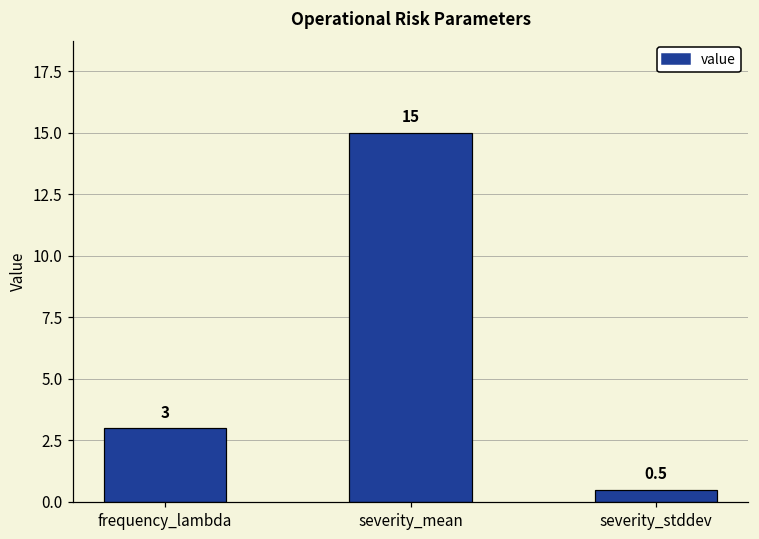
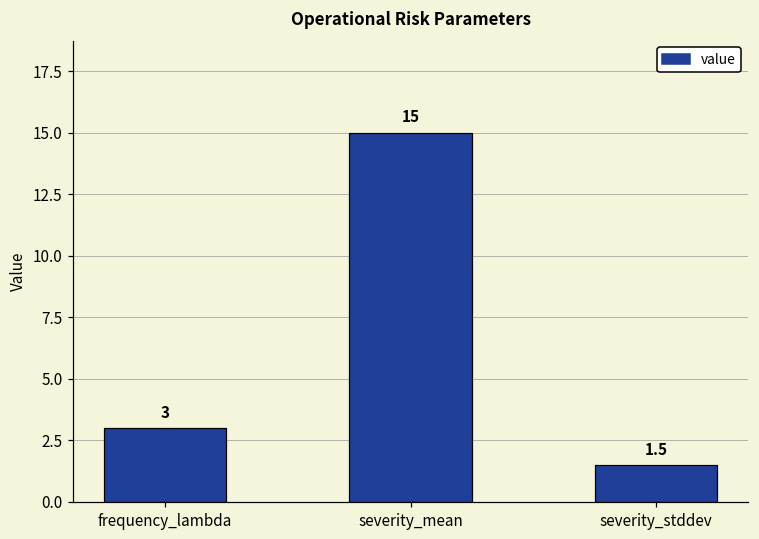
severity_stddev: 0.5 -> 1.5
